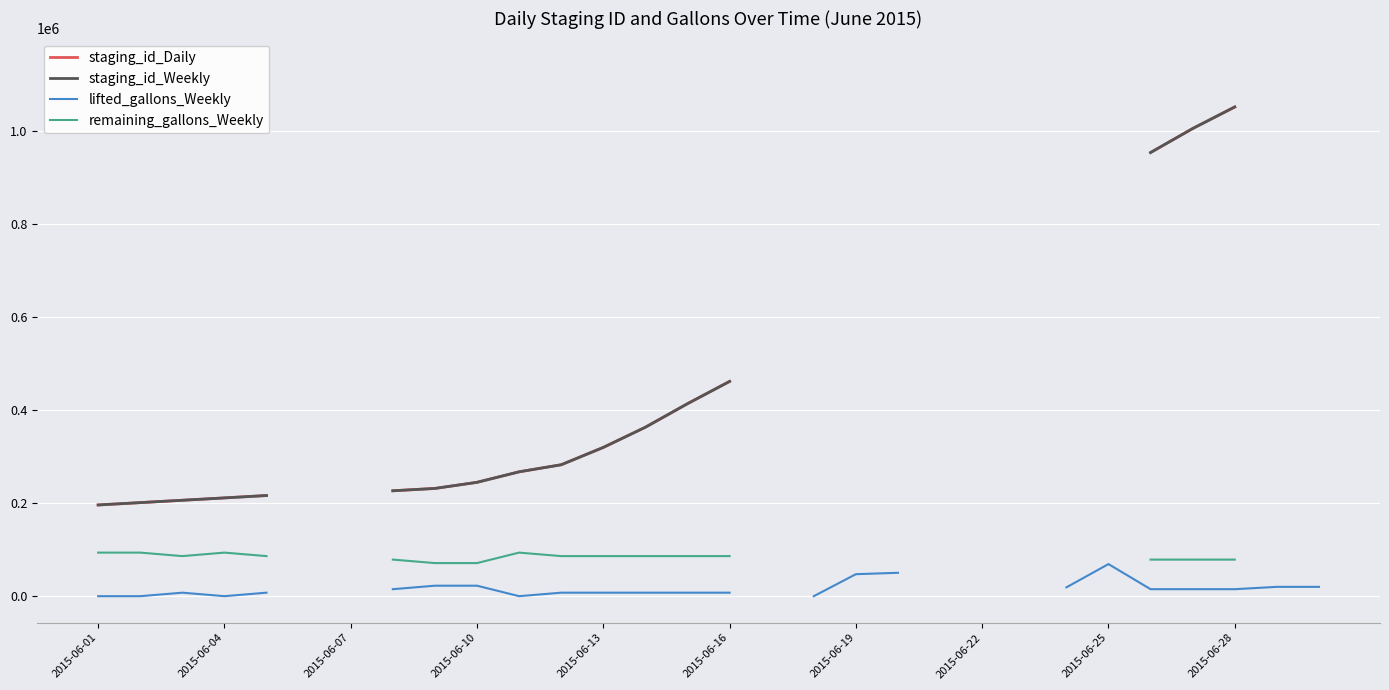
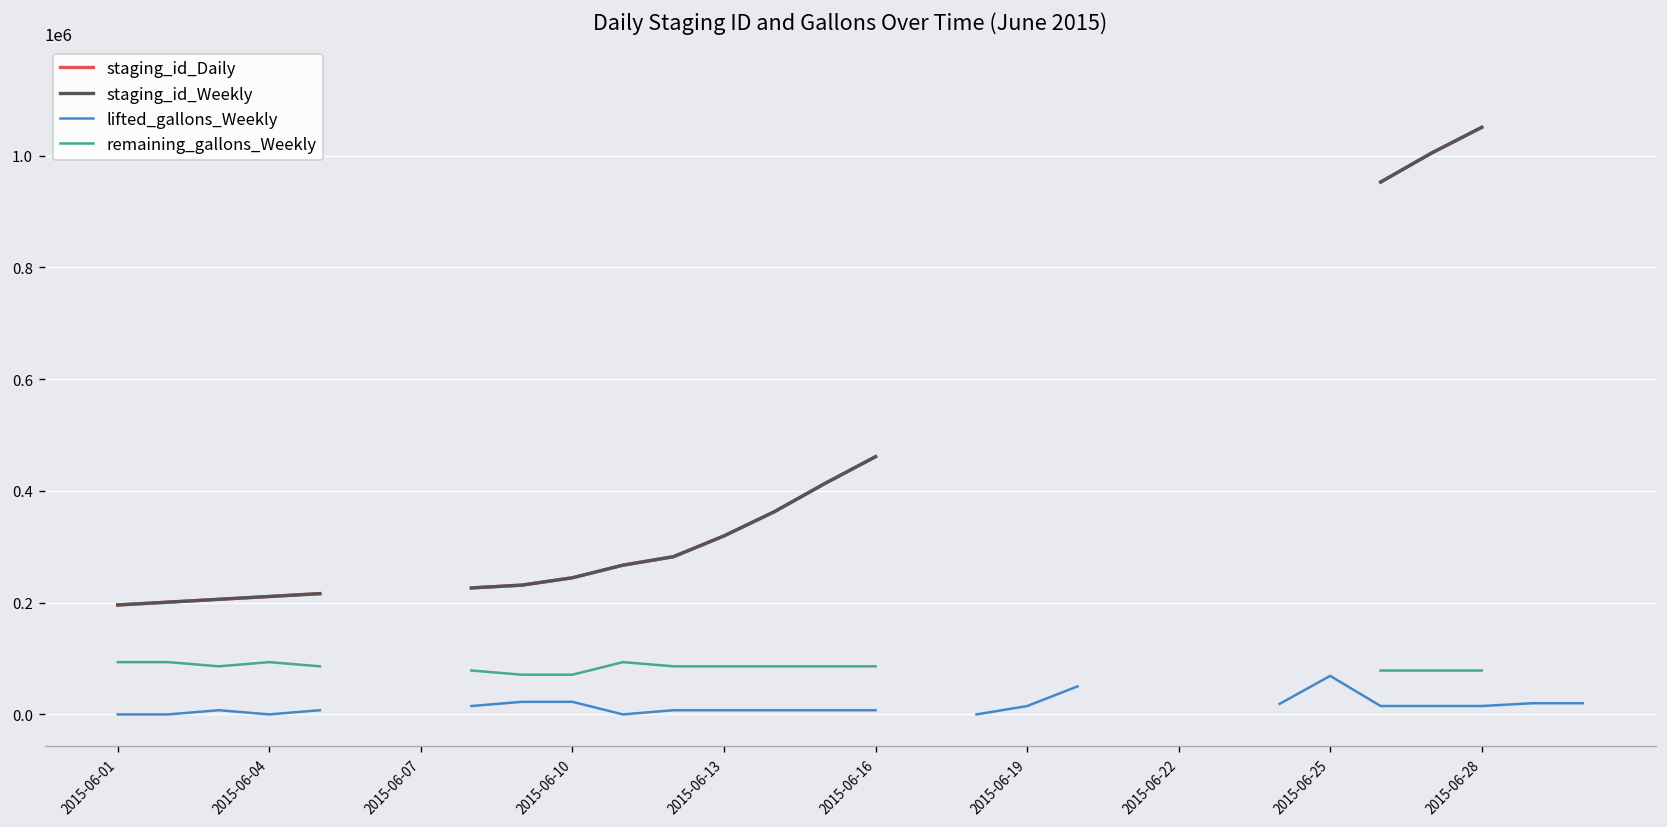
lifted_gallons_Weekly, 2015-06-19: 50000 -> 10000
